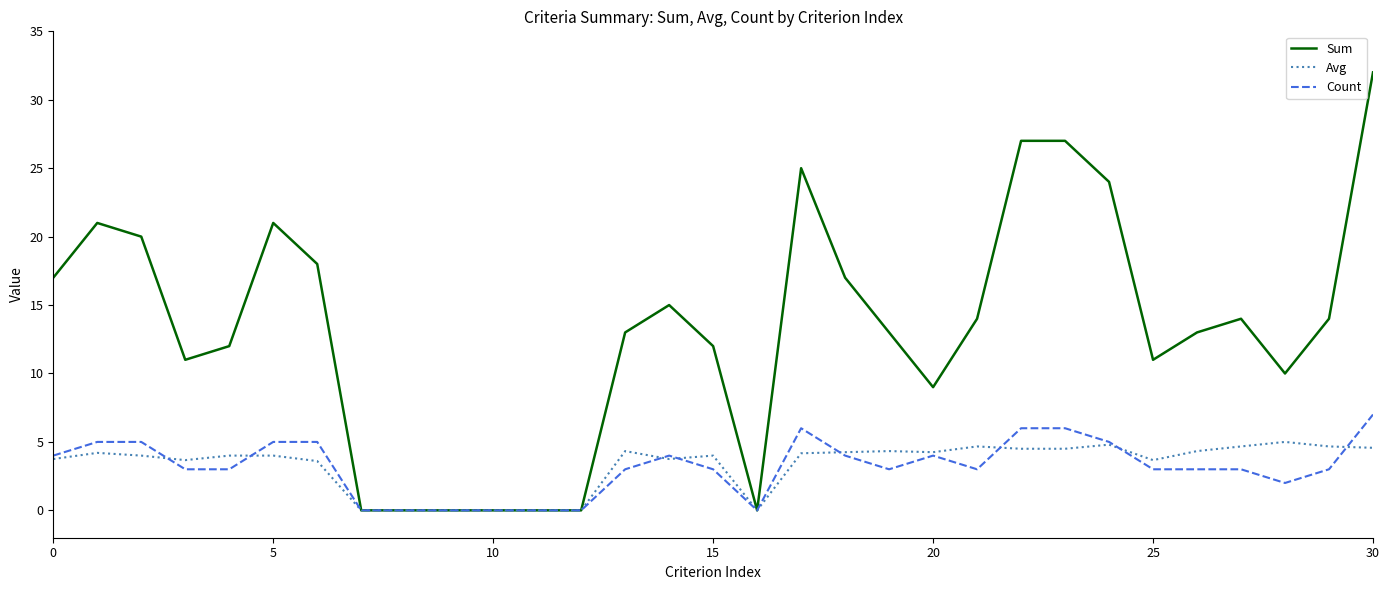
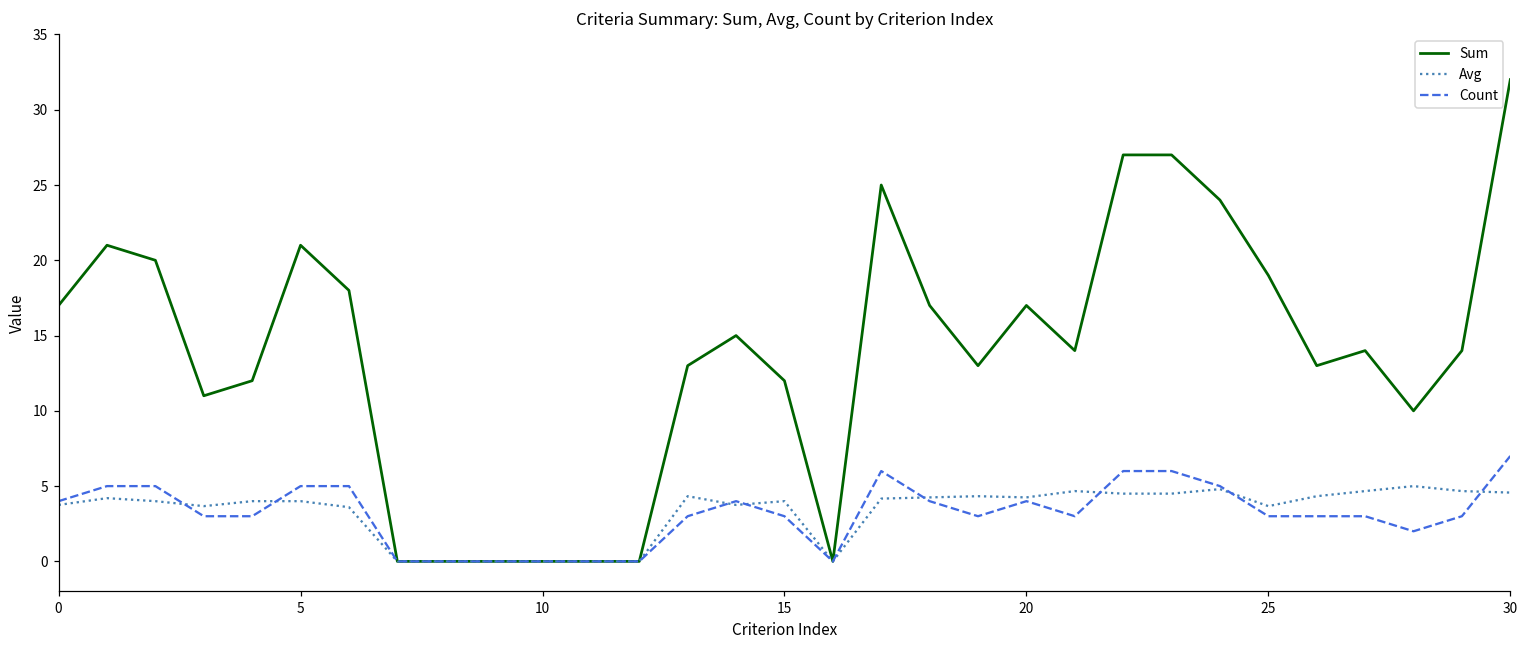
Sum, 20: 9 -> 17
Sum, 25: 11 -> 19
